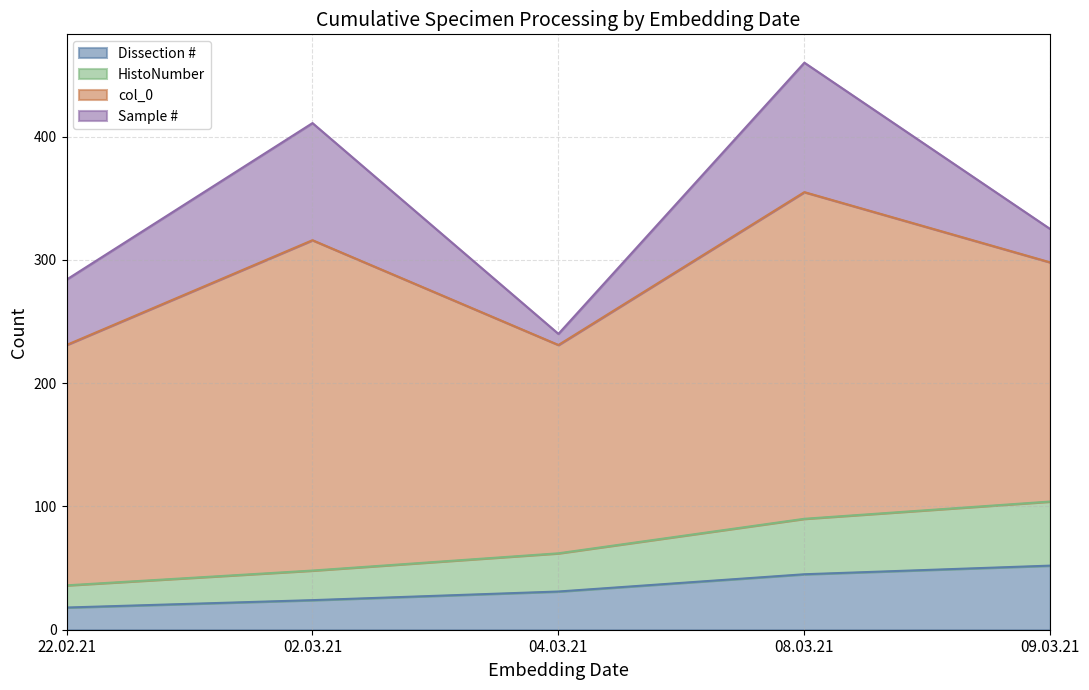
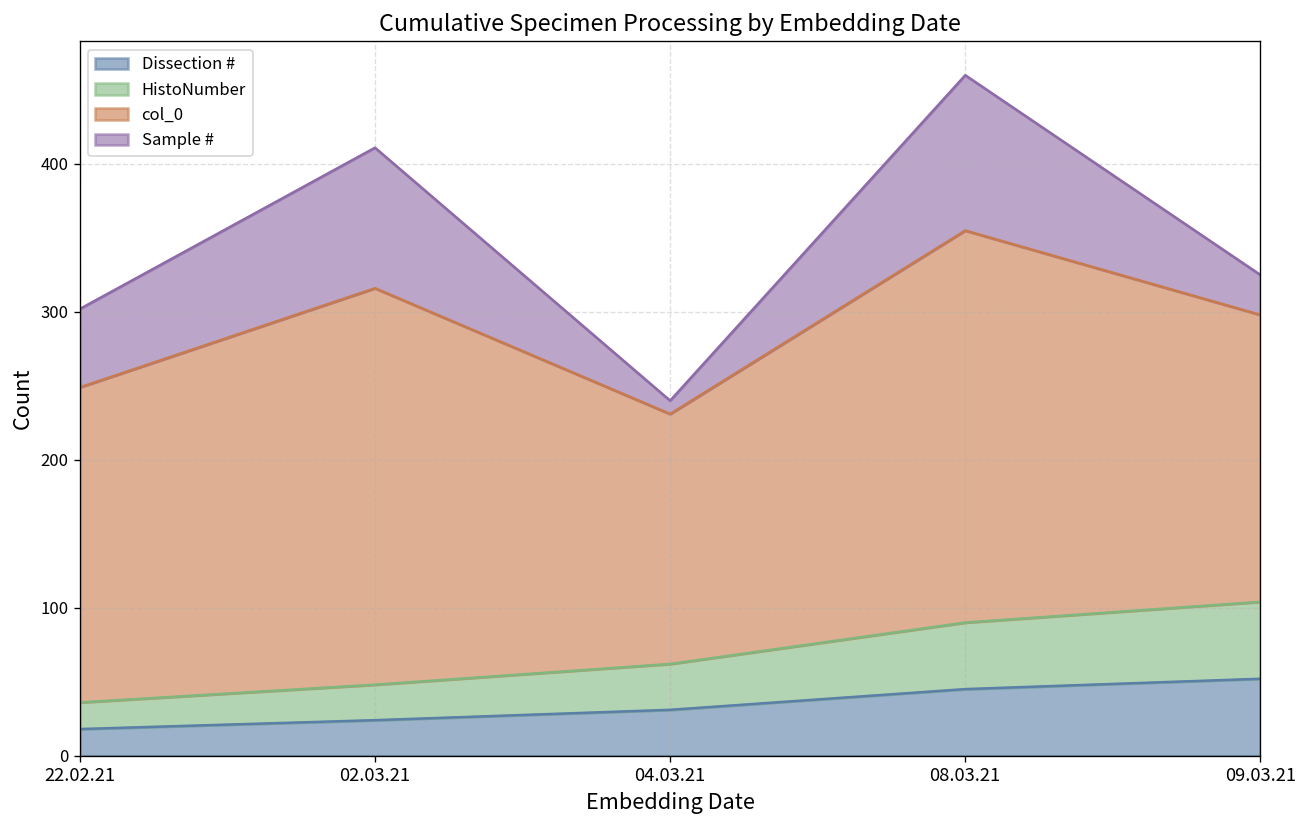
col_0, 22.02.21: 195 -> 213
